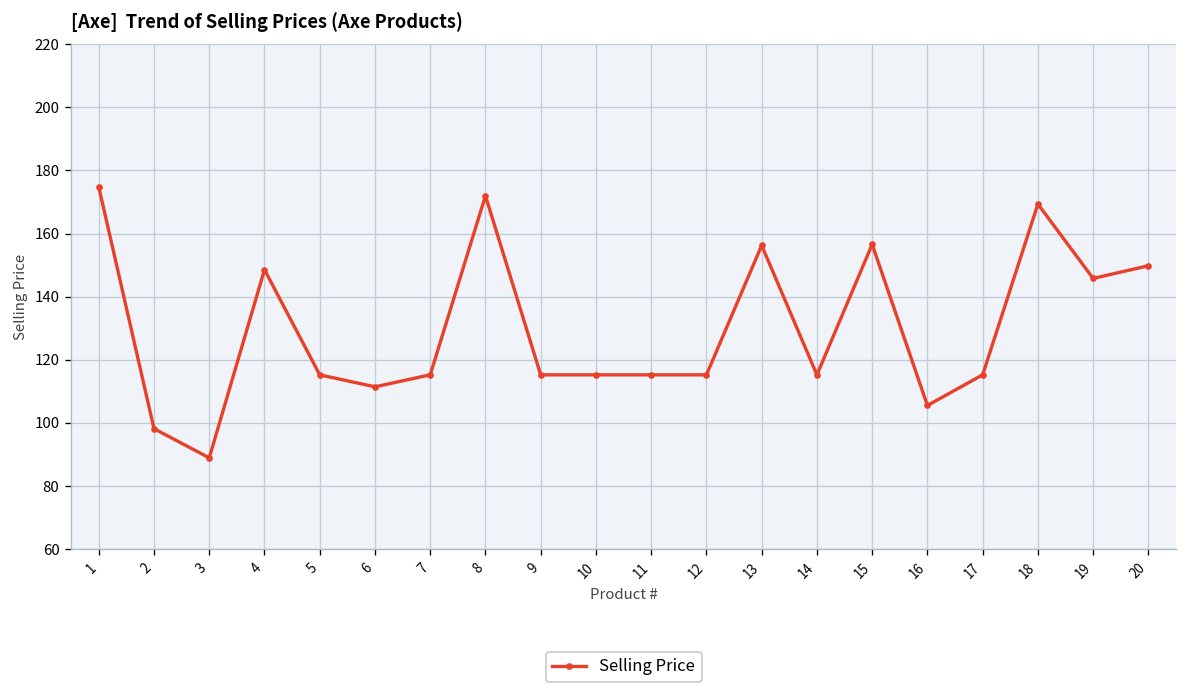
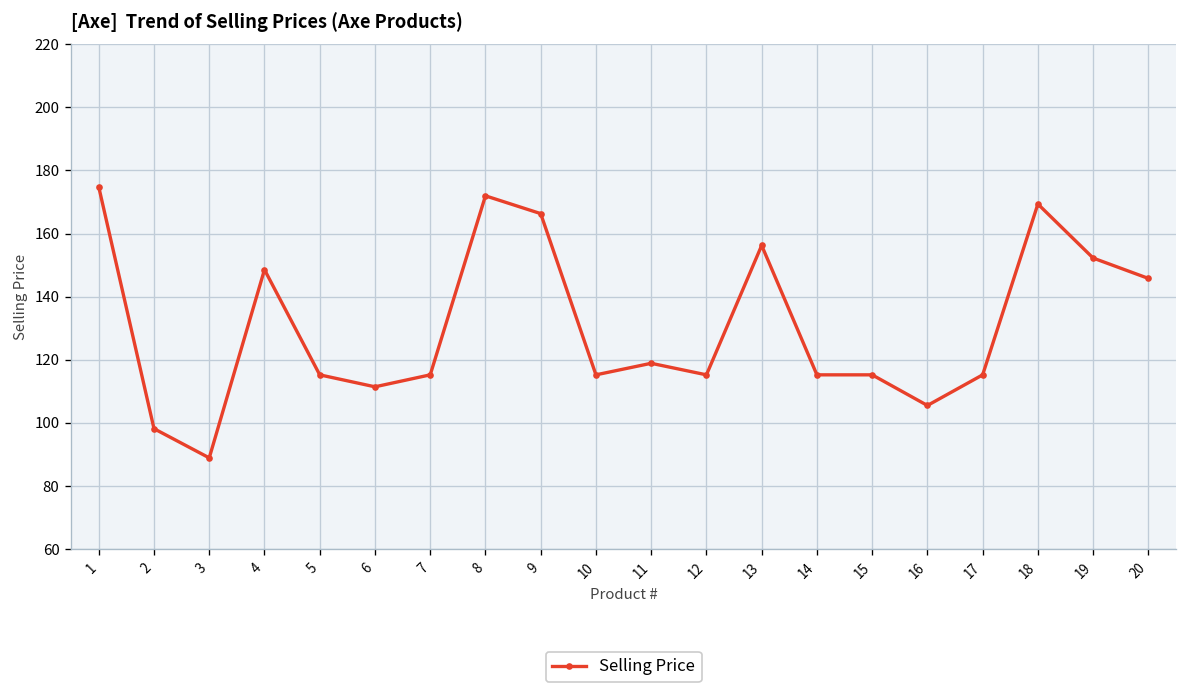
9: 115 -> 166
11: 115 -> 119
15: 157 -> 115
19: 146 -> 152
20: 150 -> 146
